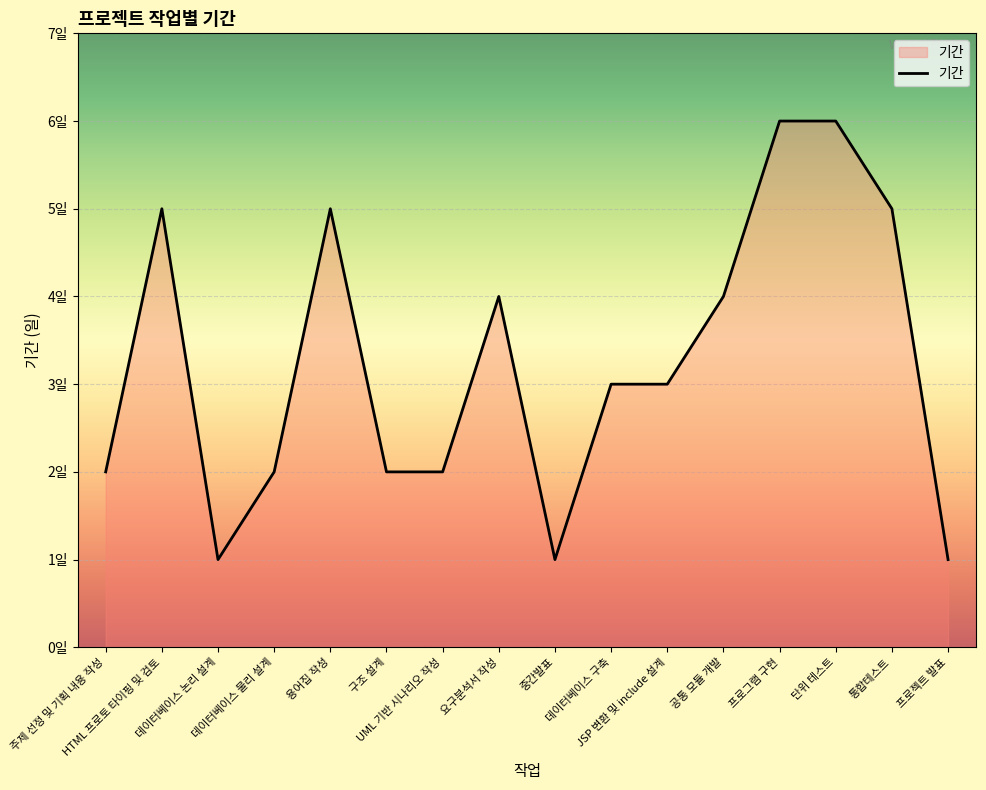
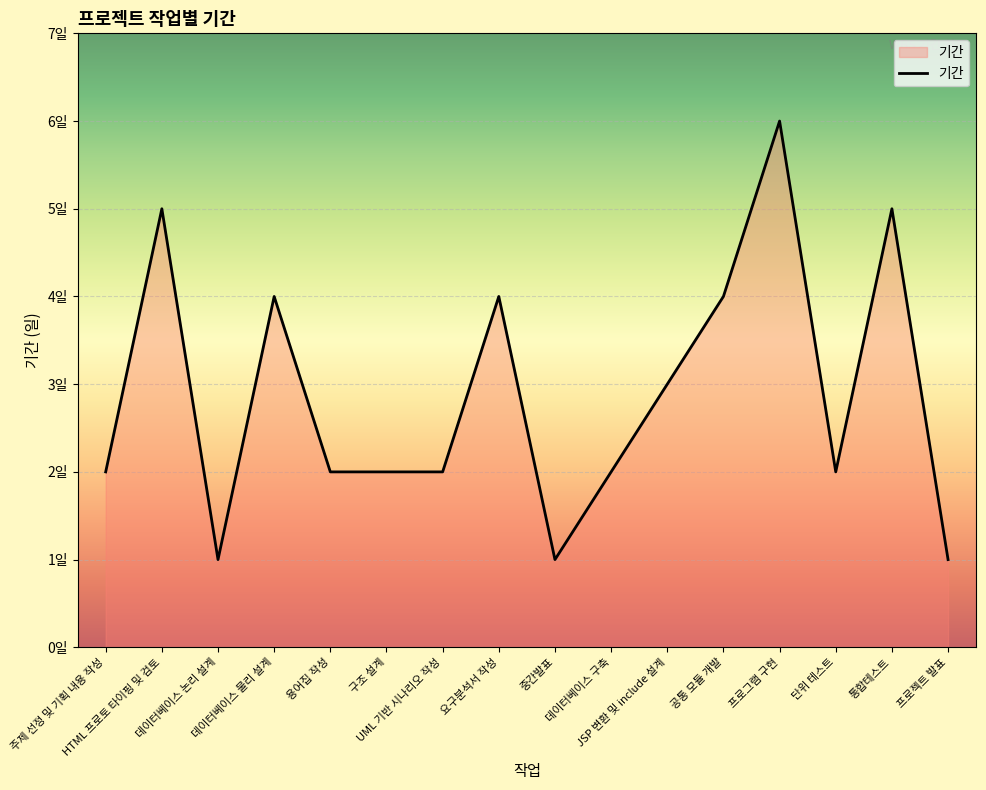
데이터베이스 물리 설계: 2일 -> 4일
용어집 작성: 5일 -> 2일
데이터베이스 구축: 3일 -> 2일
단위 테스트: 6일 -> 2일
